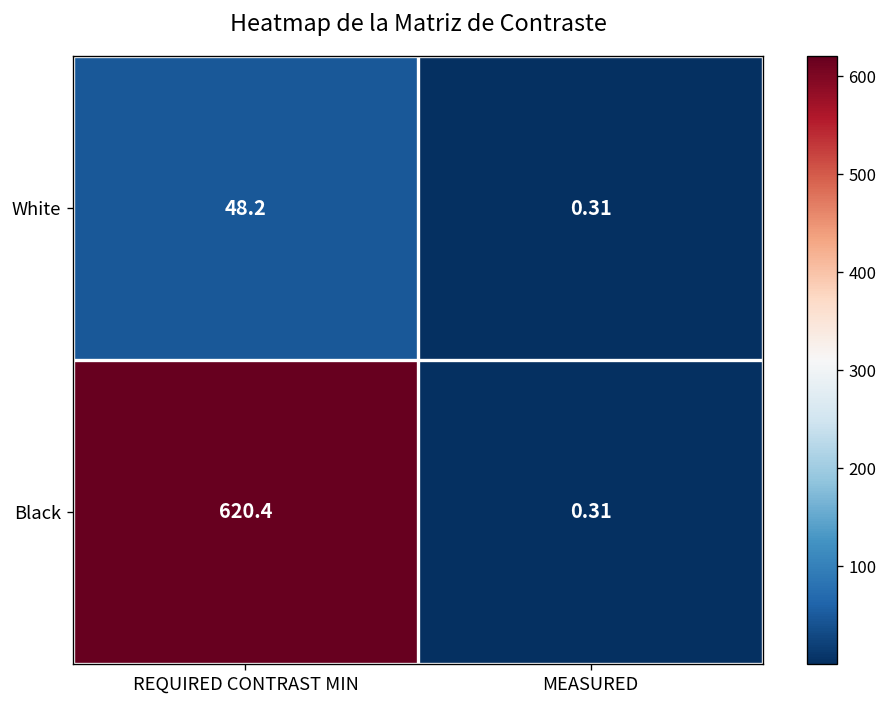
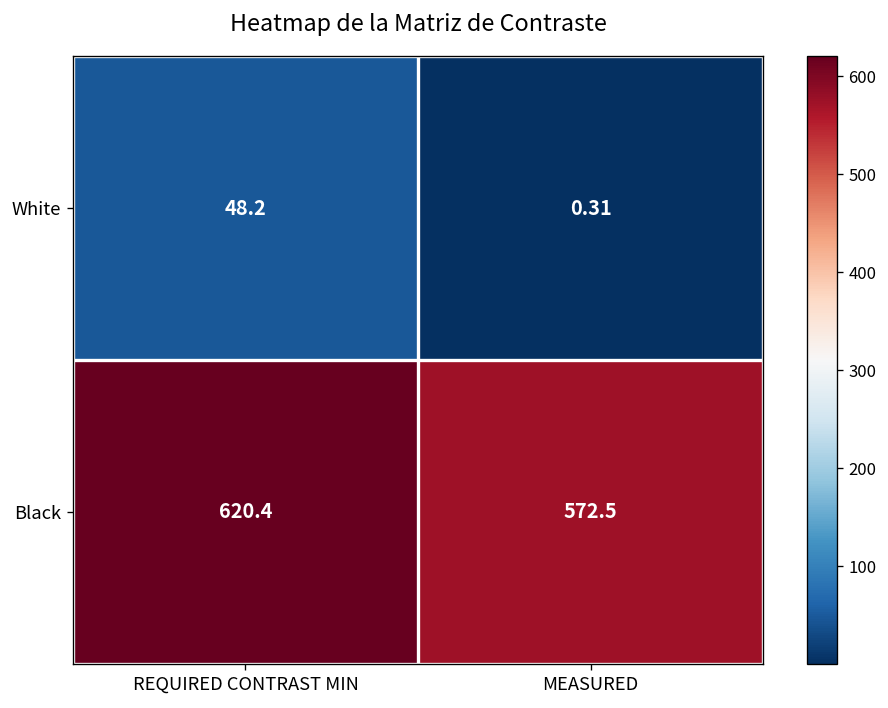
Black, MEASURED: 0.31 -> 572.5
